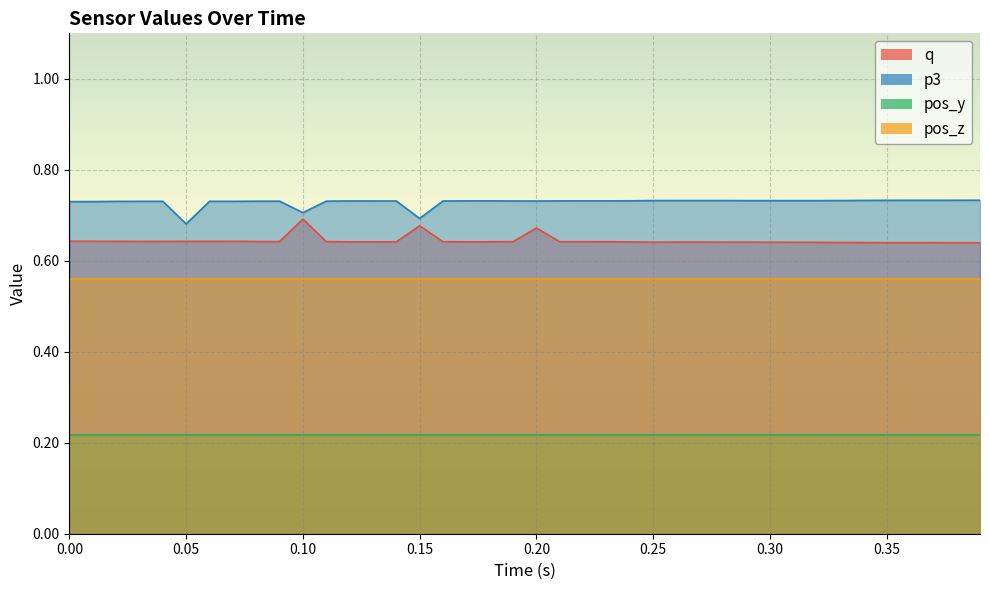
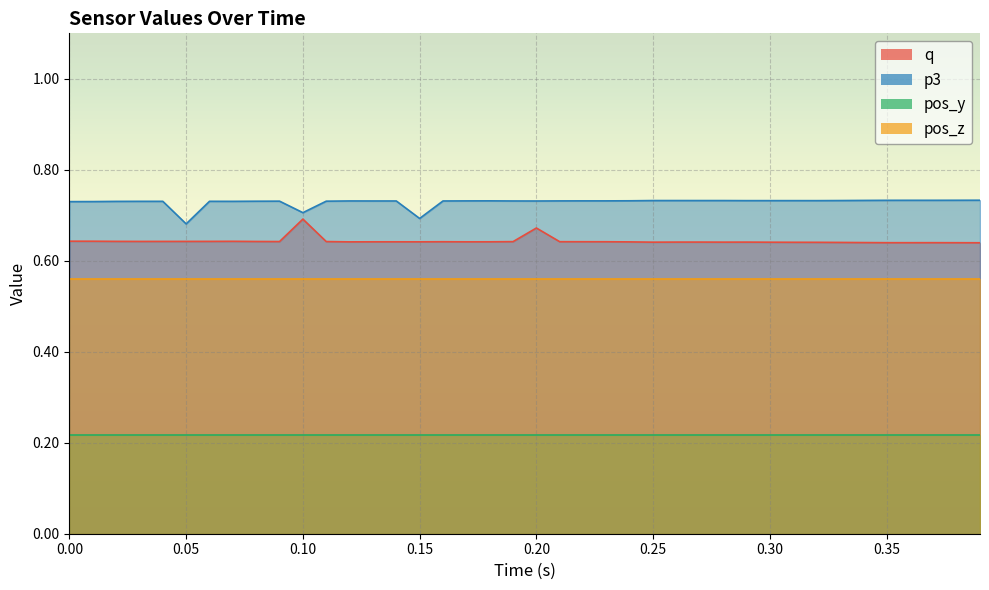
q, 0.15: 0.68 -> 0.64
